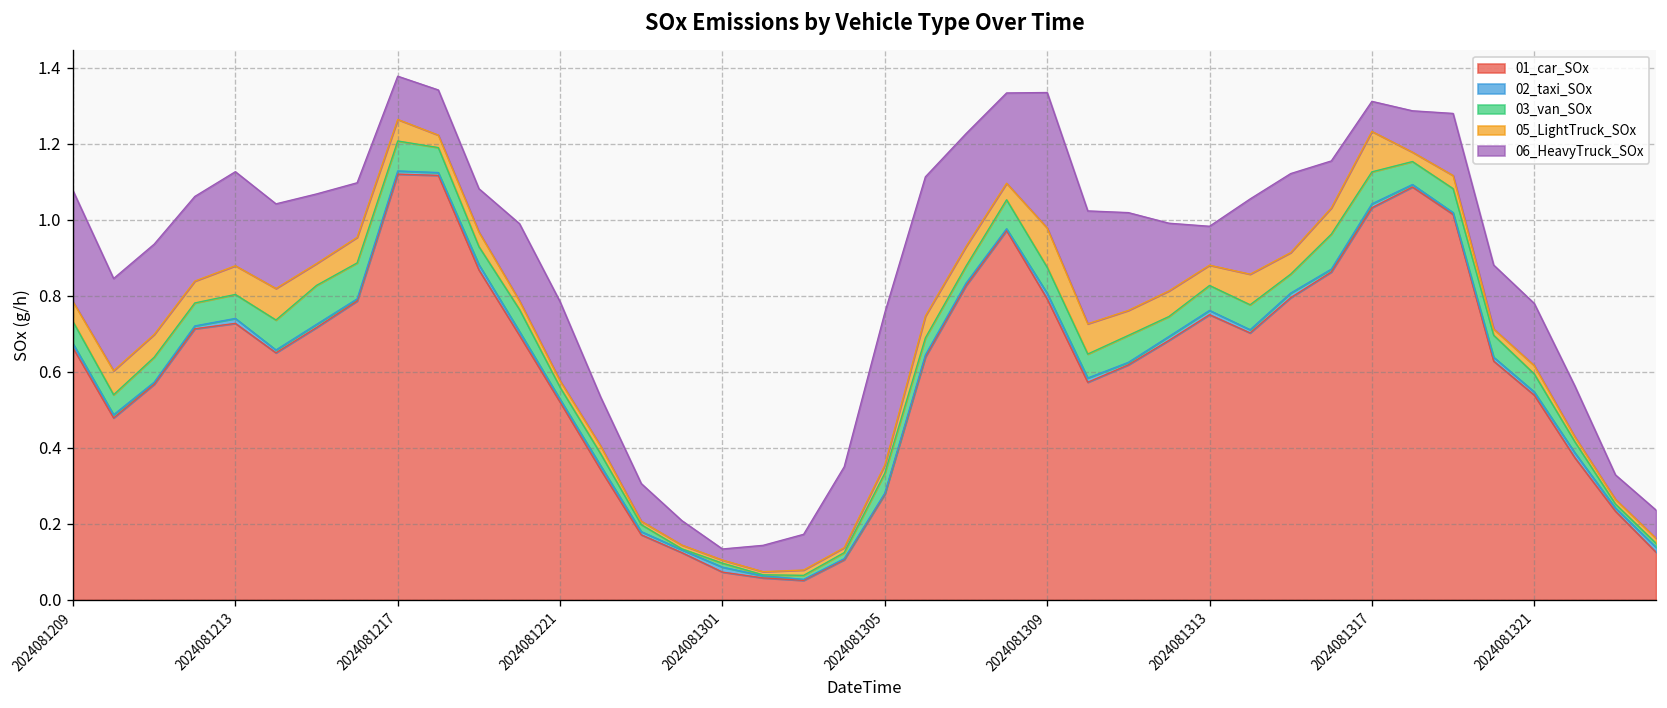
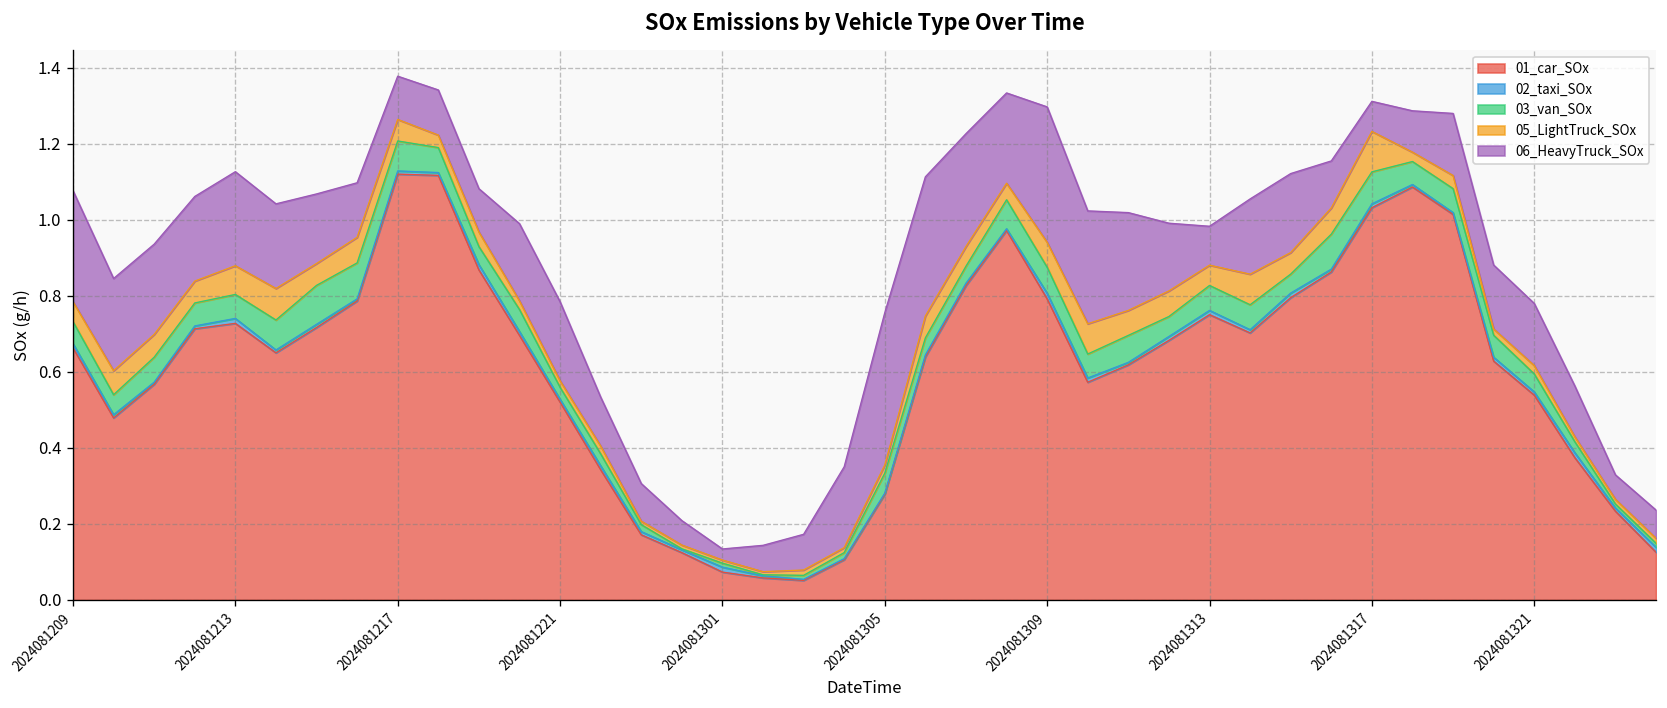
05_LightTruck_SOx, 2024081309: 0.10 -> 0.07
